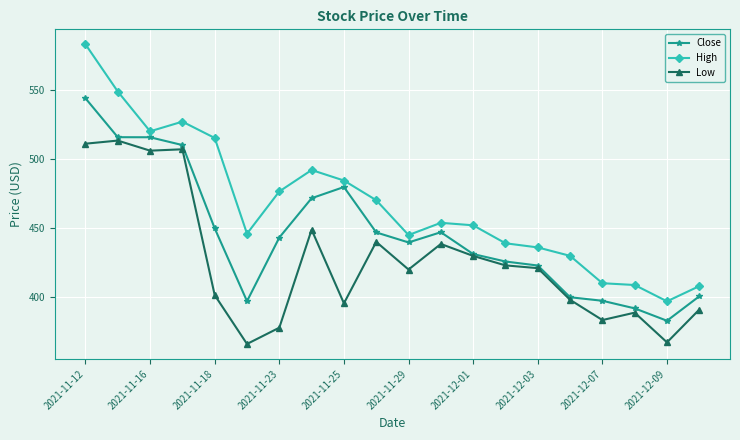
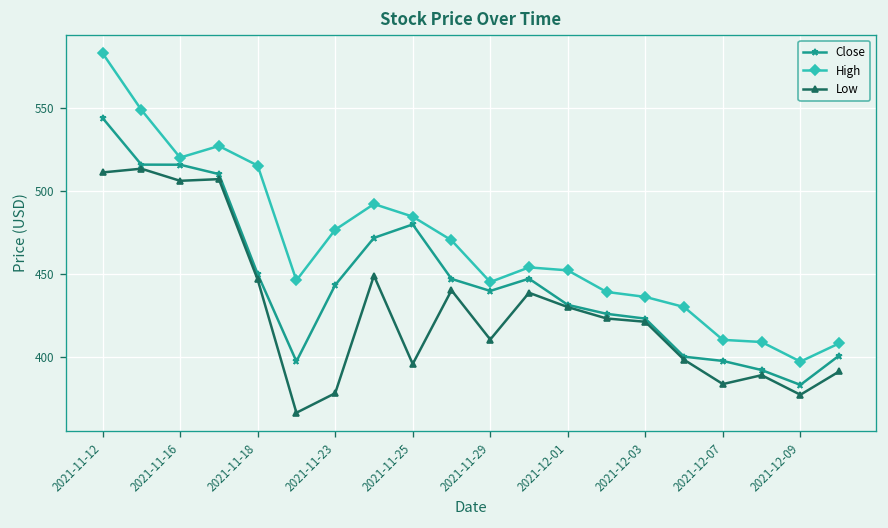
Low, 2021-11-18: 402 -> 447
Low, 2021-11-29: 420 -> 410
Low, 2021-12-09: 367 -> 377
